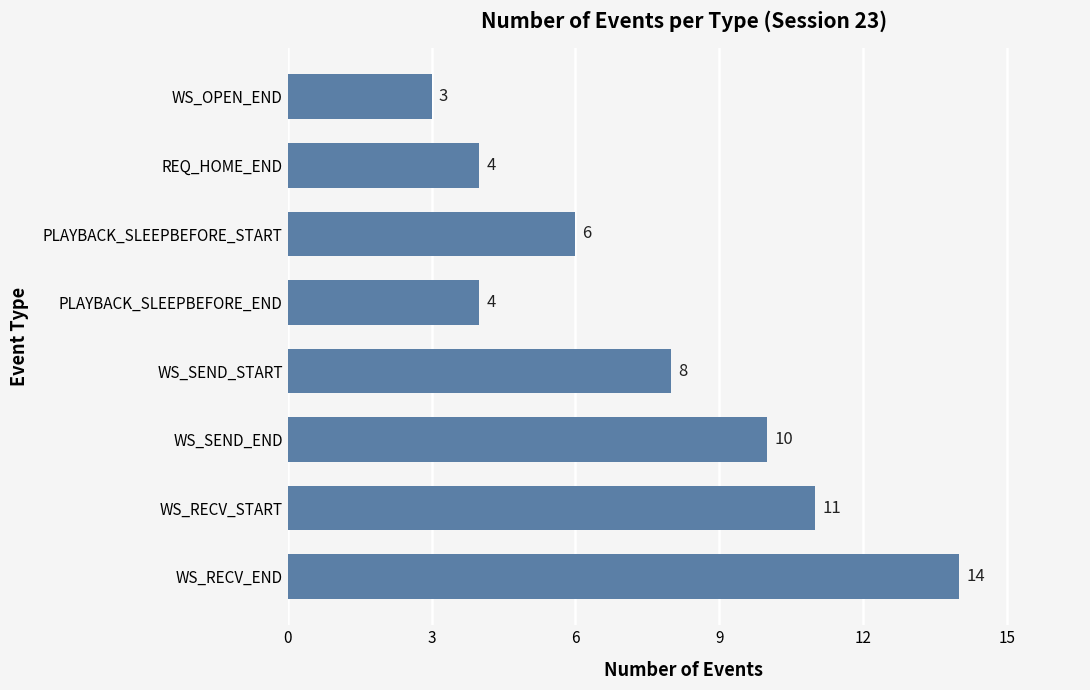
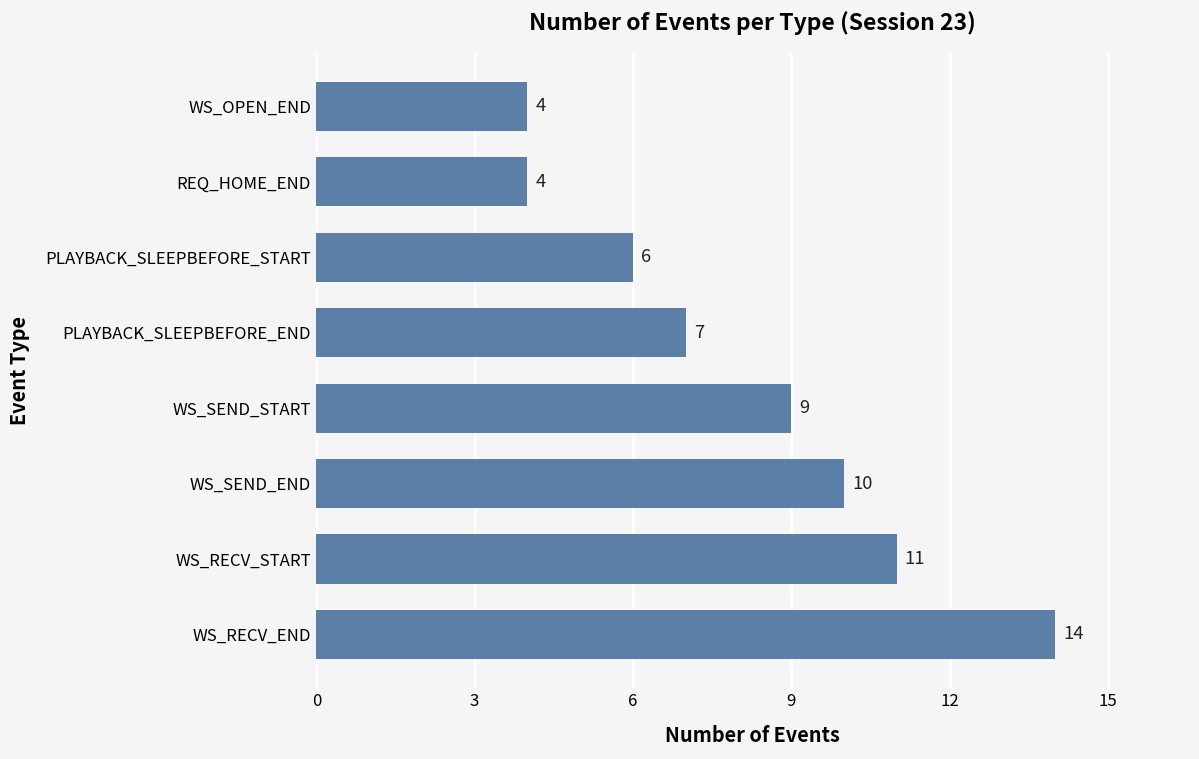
WS_OPEN_END: 3 -> 4
PLAYBACK_SLEEPBEFORE_END: 4 -> 7
WS_SEND_START: 8 -> 9
